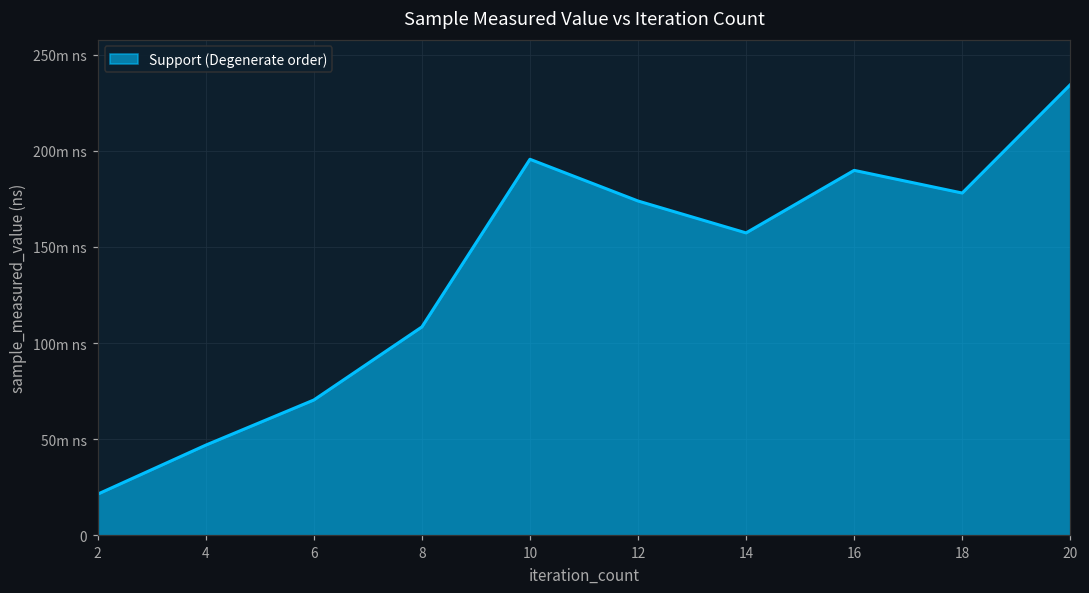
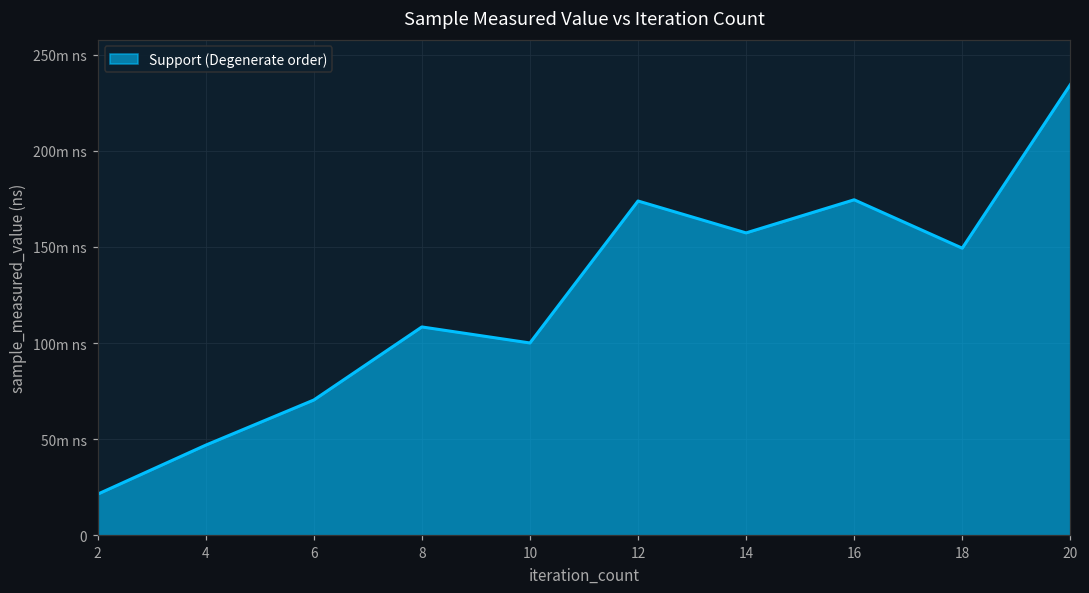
10: 196m ns -> 100m ns
16: 190m ns -> 174m ns
18: 178m ns -> 149m ns
